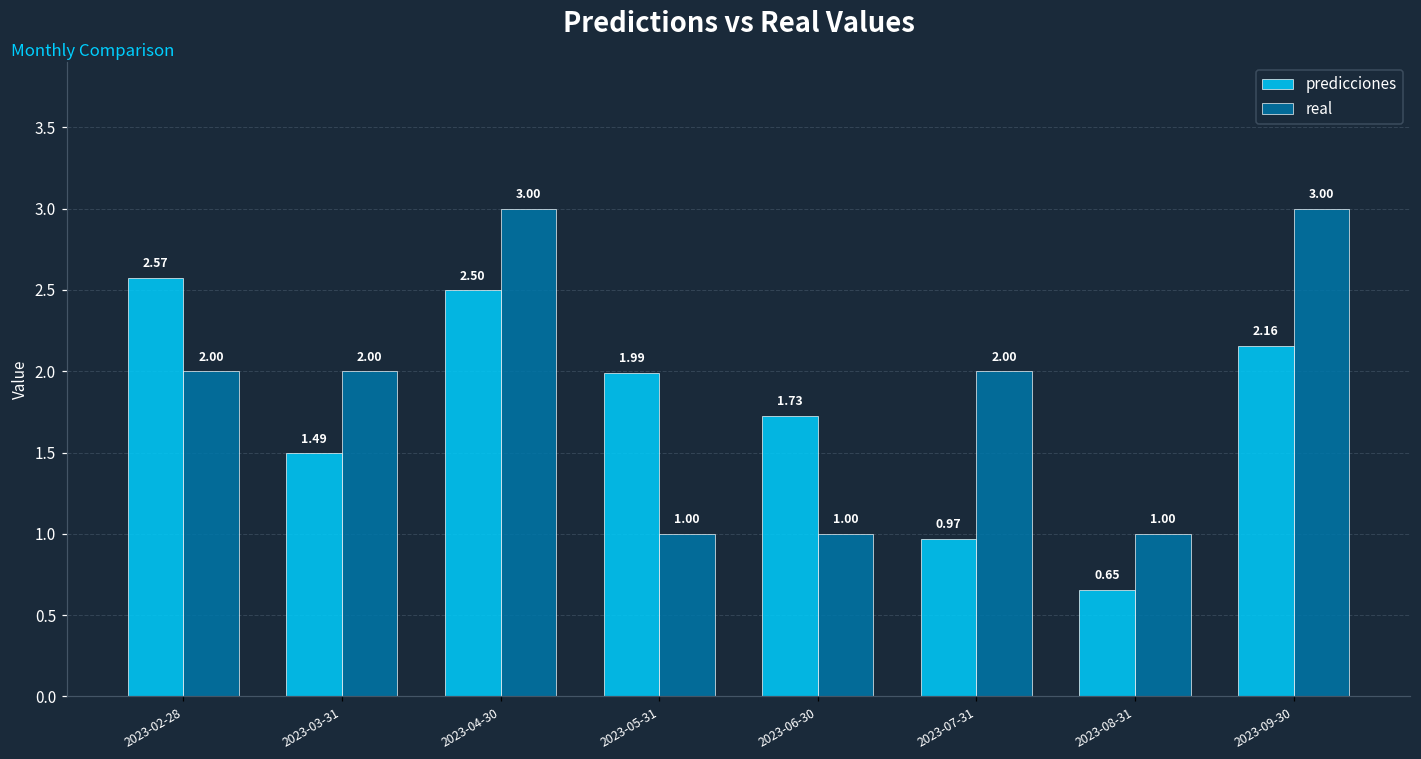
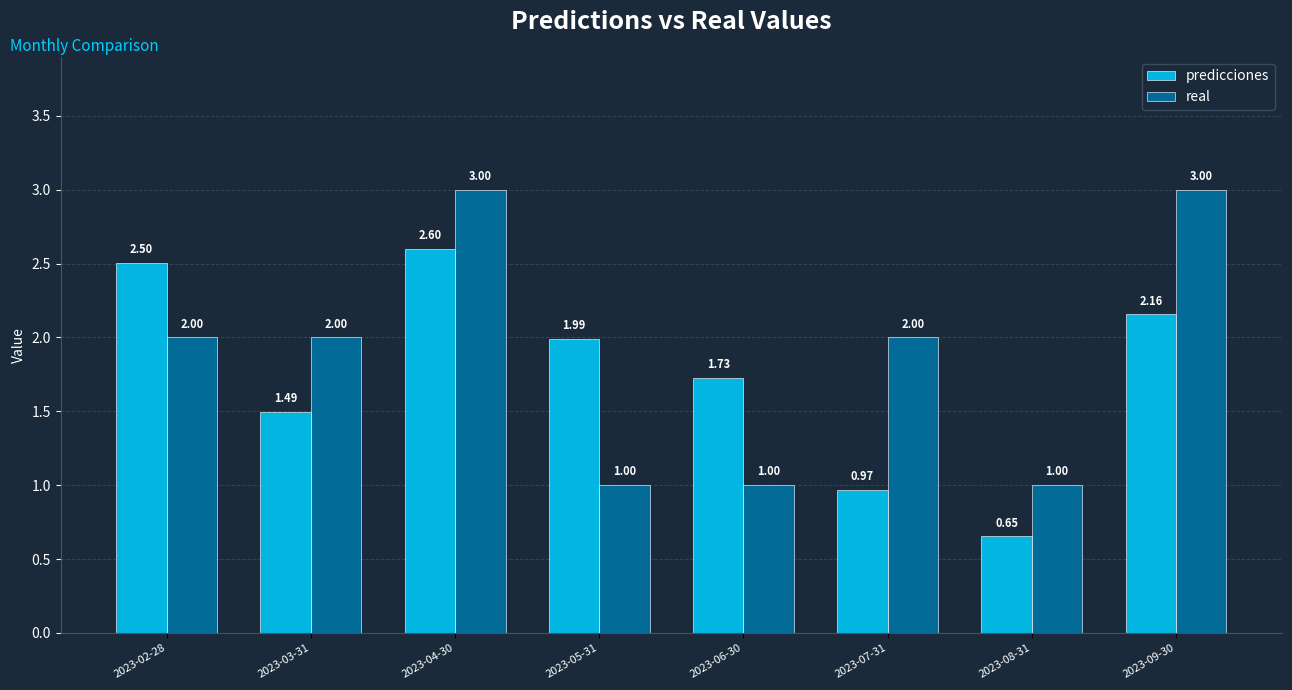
predicciones, 2023-02-28: 2.57 -> 2.50
predicciones, 2023-04-30: 2.50 -> 2.60
